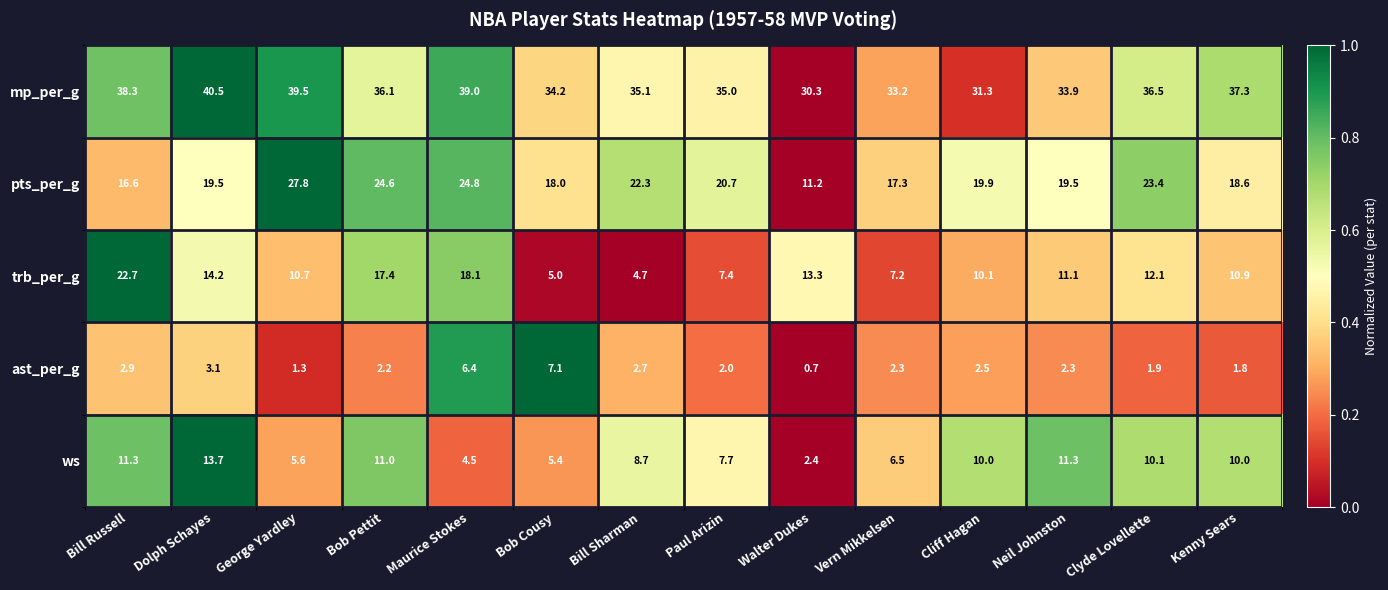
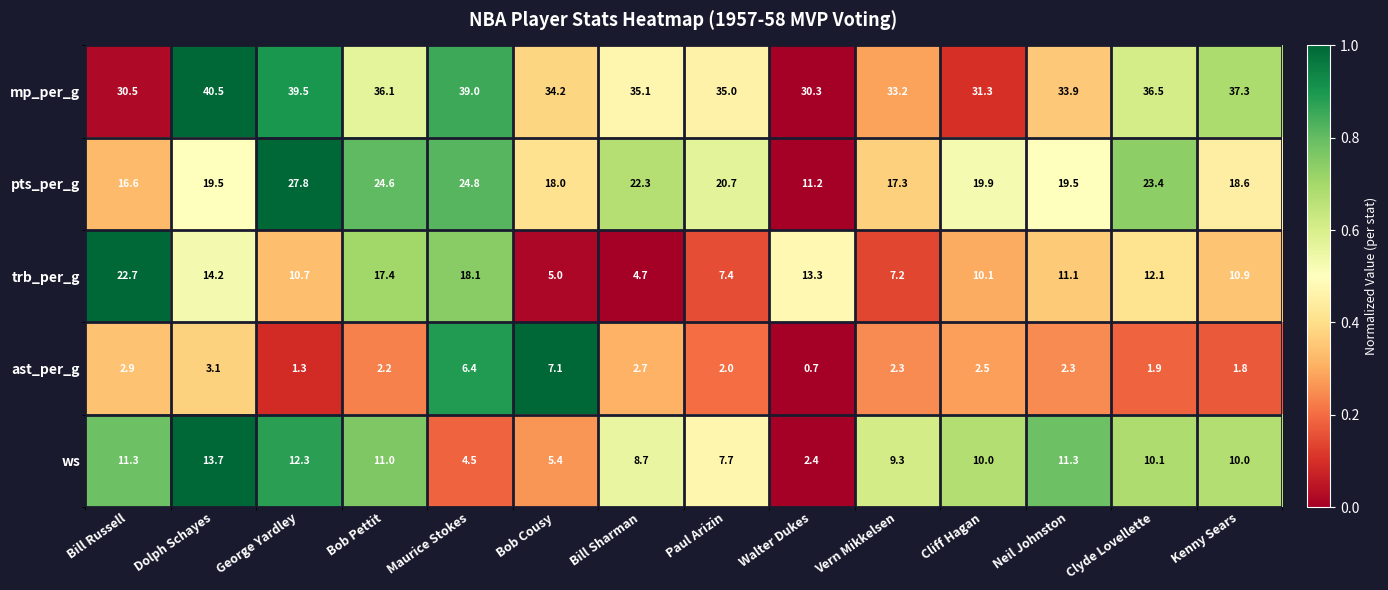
mp_per_g, Bill Russell: 38.3 -> 30.5
ws, George Yardley: 5.6 -> 12.3
ws, Vern Mikkelsen: 6.5 -> 9.3
